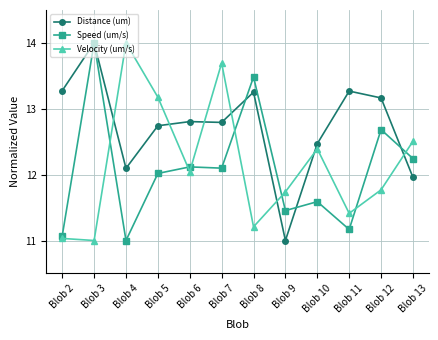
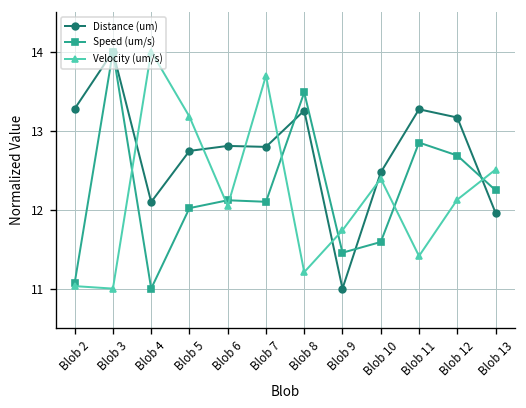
Speed (um/s), Blob 11: 11.2 -> 12.8
Velocity (um/s), Blob 12: 11.8 -> 12.1
